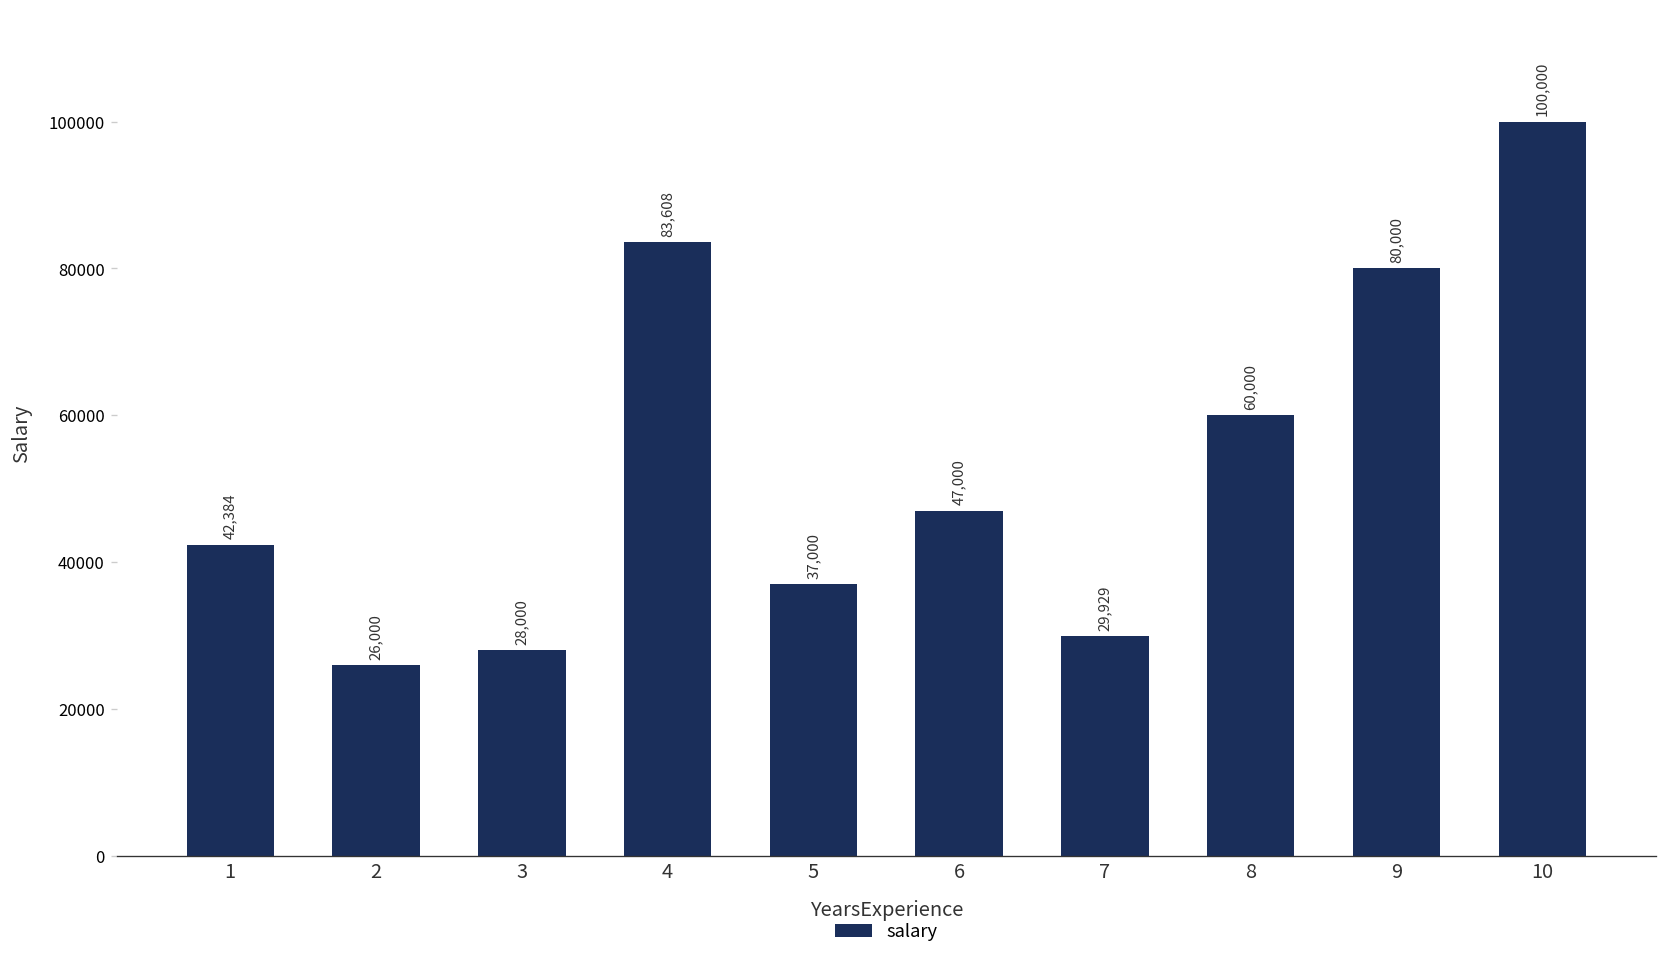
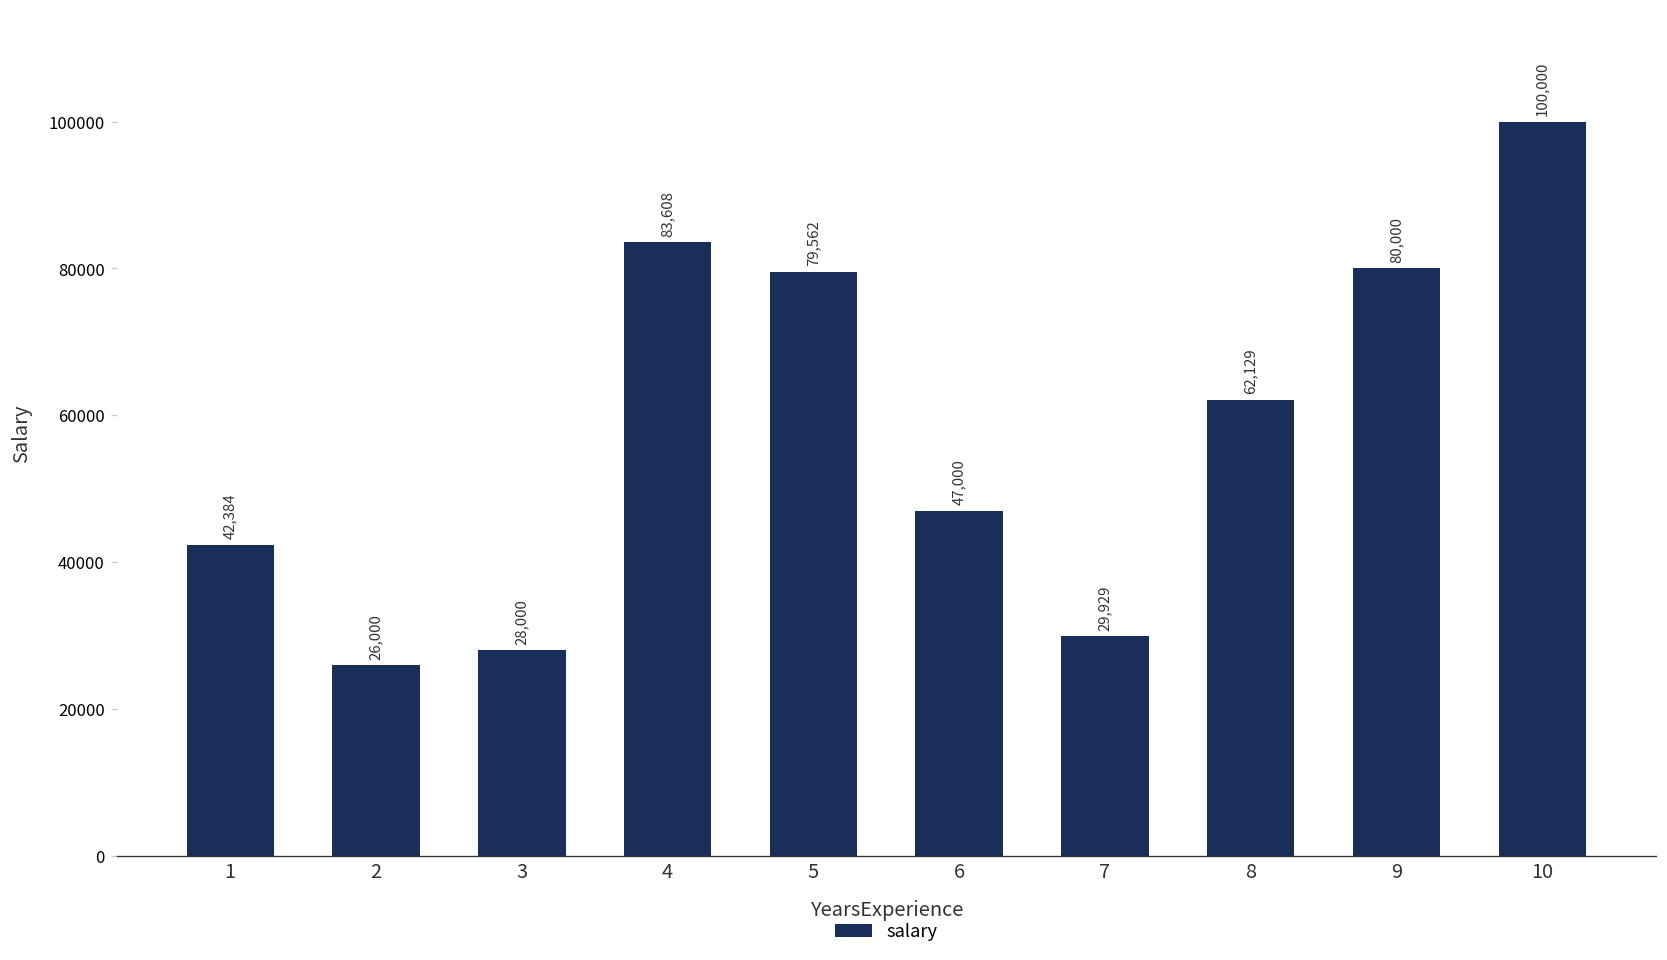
5: 37,000 -> 79,562
8: 60,000 -> 62,129
